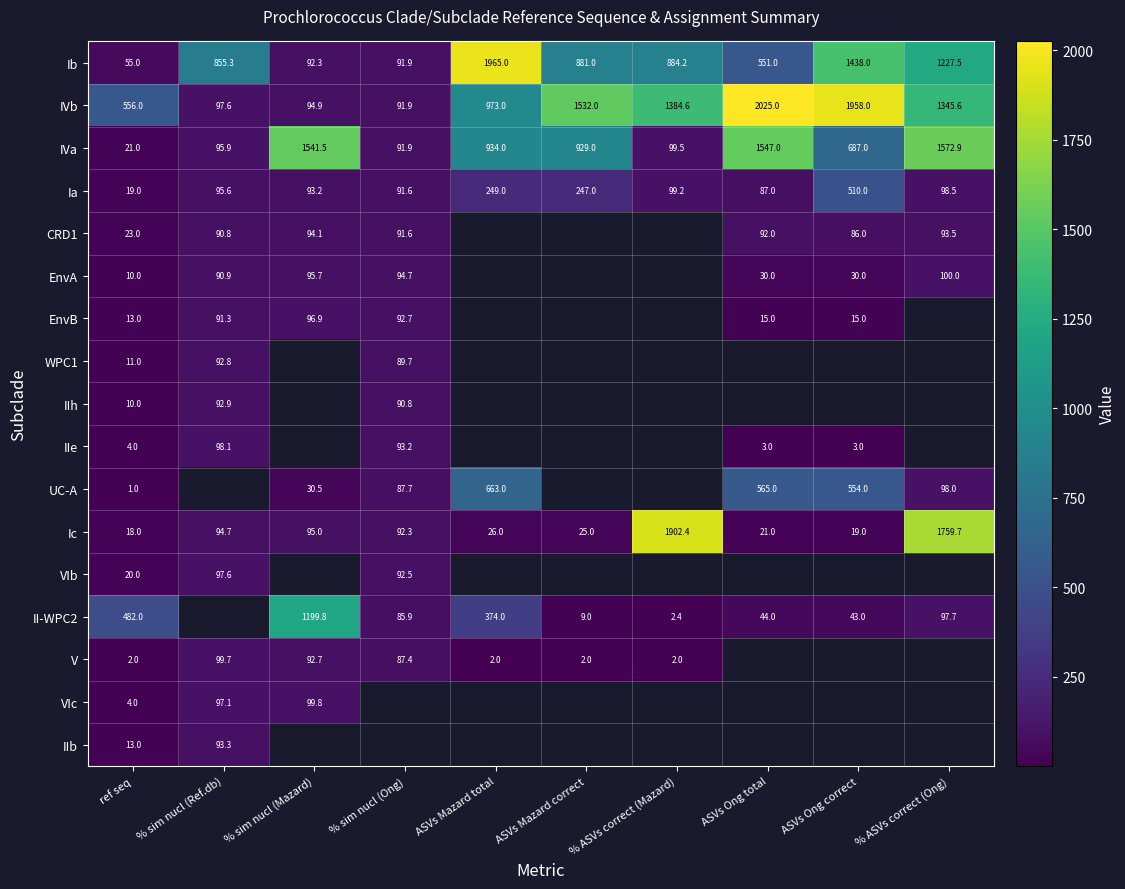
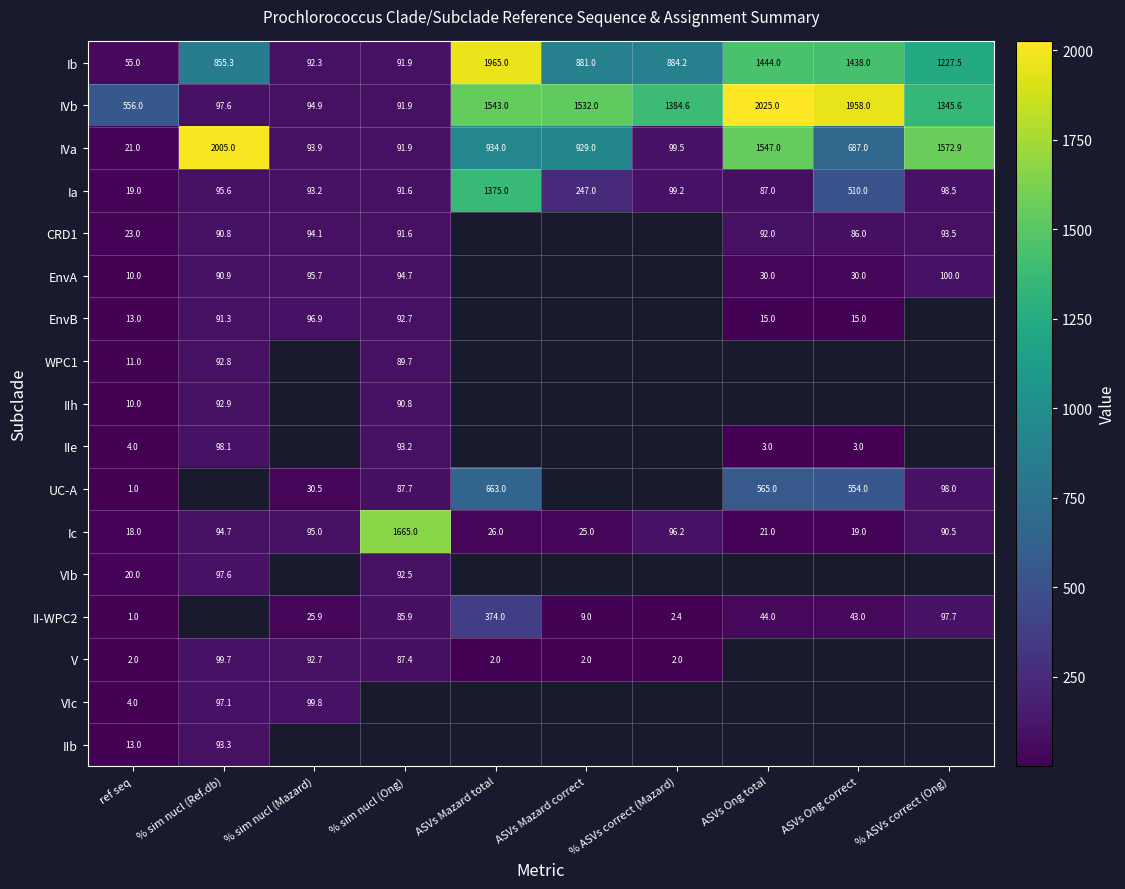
Ib, ASVs Ong total: 551.0 -> 1444.0
IVb, ASVs Mazard total: 973.0 -> 1543.0
IVa, % sim nucl (Ref.db): 95.9 -> 2005.0
IVa, % sim nucl (Mazard): 1541.5 -> 93.9
Ia, ASVs Mazard total: 249.0 -> 1375.0
Ic, % sim nucl (Ong): 92.3 -> 1665.0
Ic, % ASVs correct (Mazard): 1902.4 -> 96.2
Ic, % ASVs correct (Ong): 1759.7 -> 90.5
II-WPC2, ref seq: 482.0 -> 1.0
II-WPC2, % sim nucl (Mazard): 1199.8 -> 25.9
